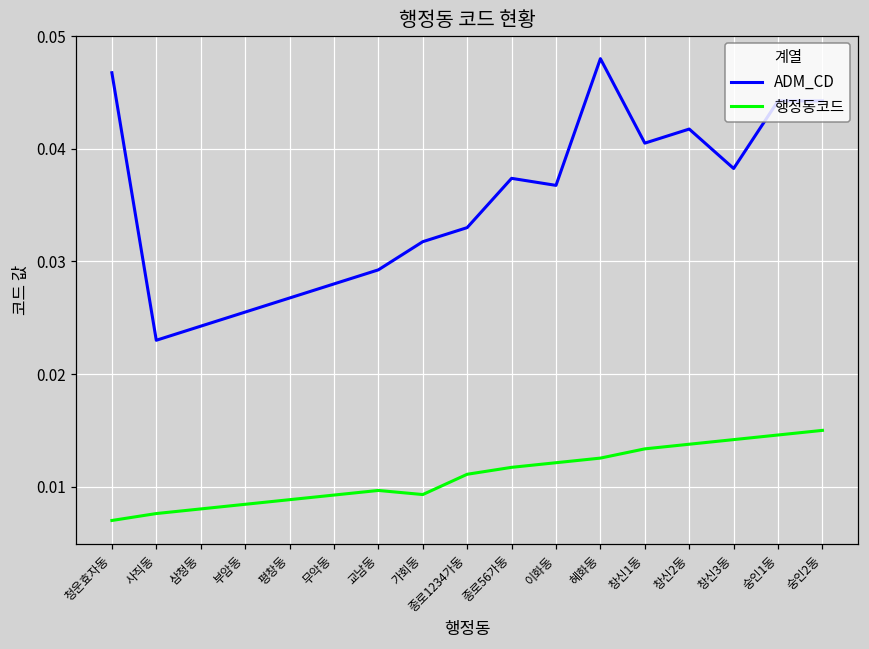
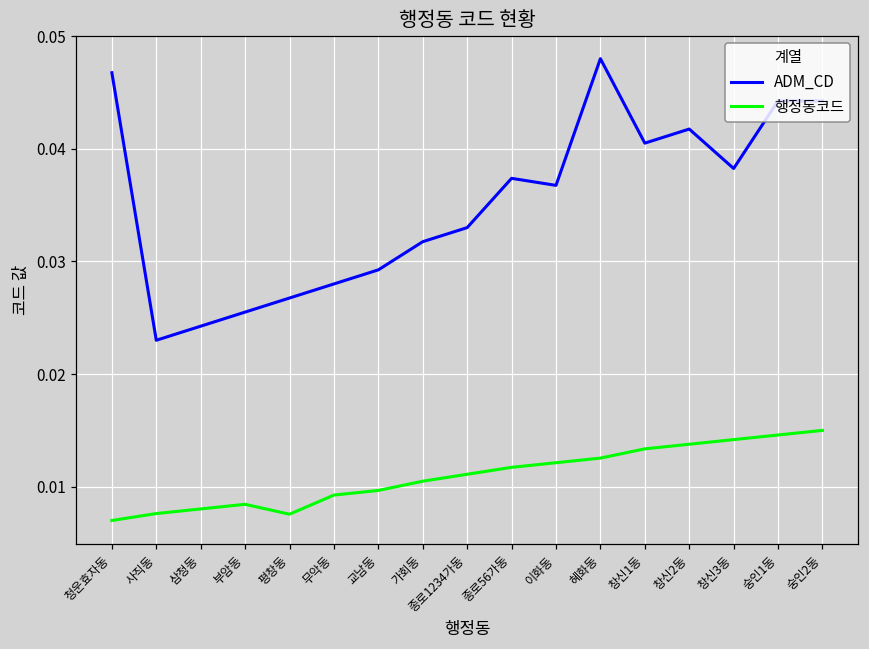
행정동코드, 평창동: 0.0088 -> 0.0076
행정동코드, 가회동: 0.0093 -> 0.0105
